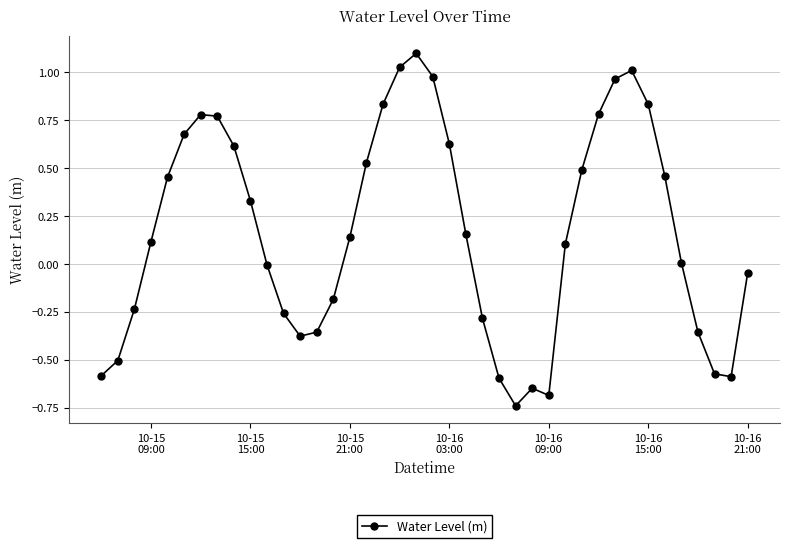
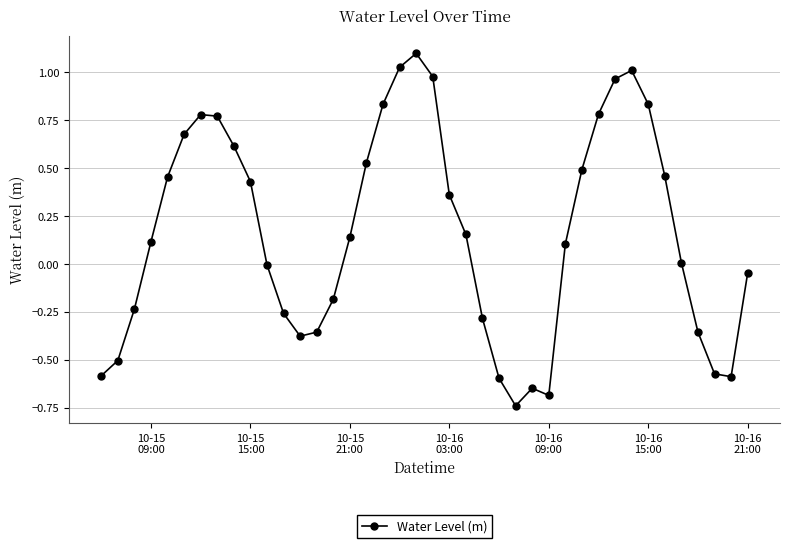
10-15 15:00: 0.33 -> 0.43
10-16 03:00: 0.63 -> 0.36
